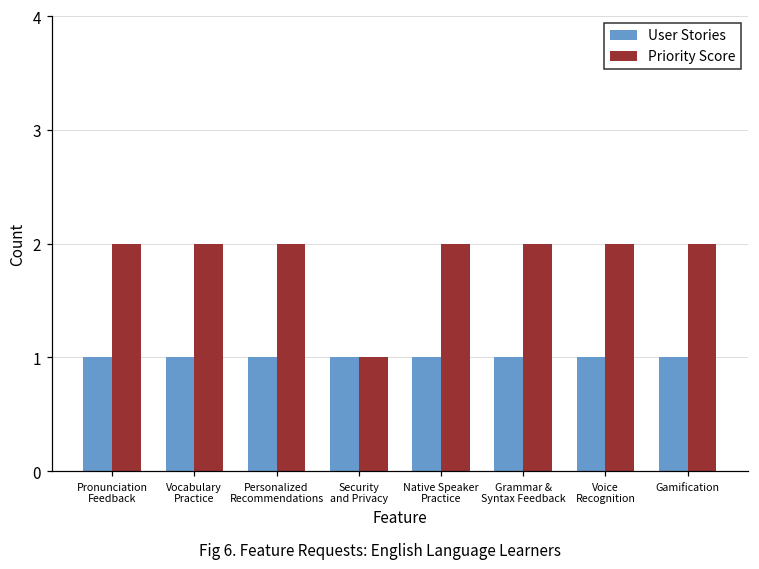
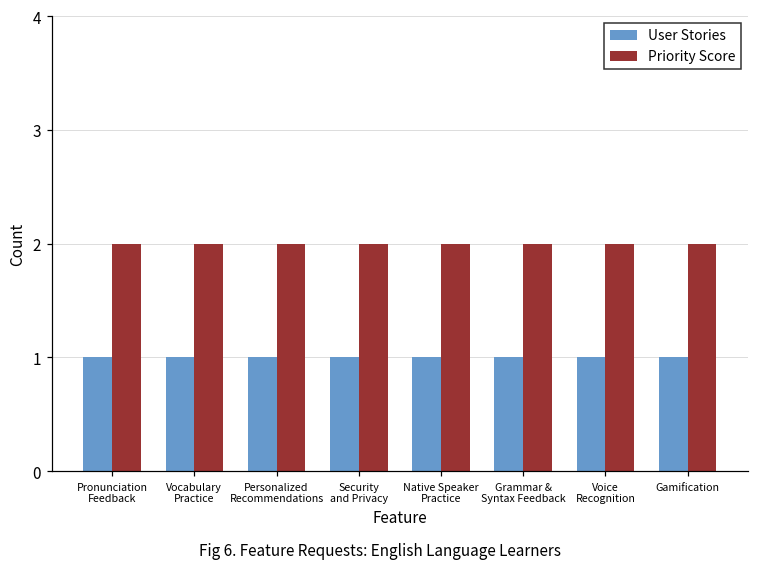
Priority Score, Security and Privacy: 1 -> 2
